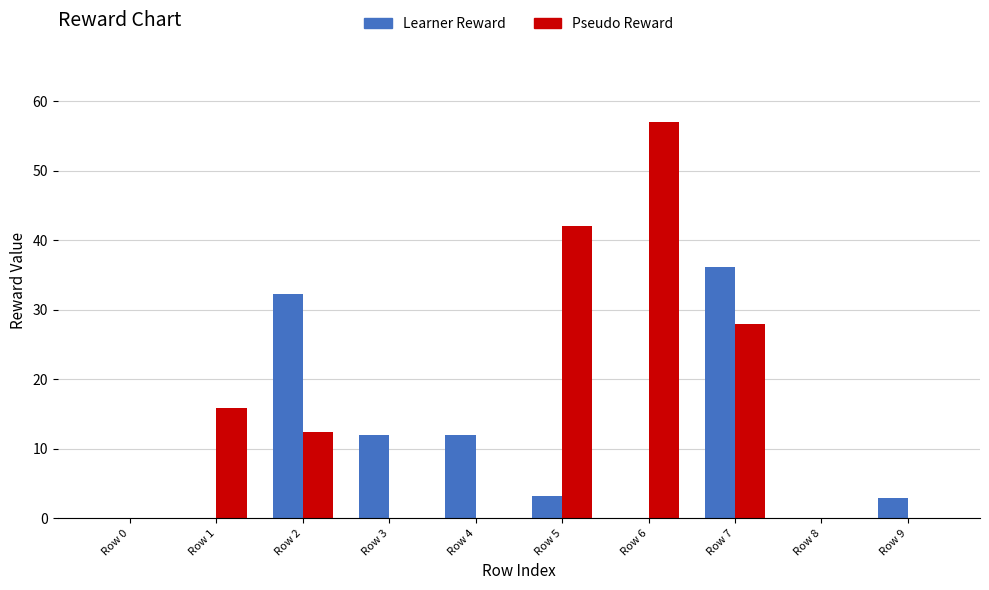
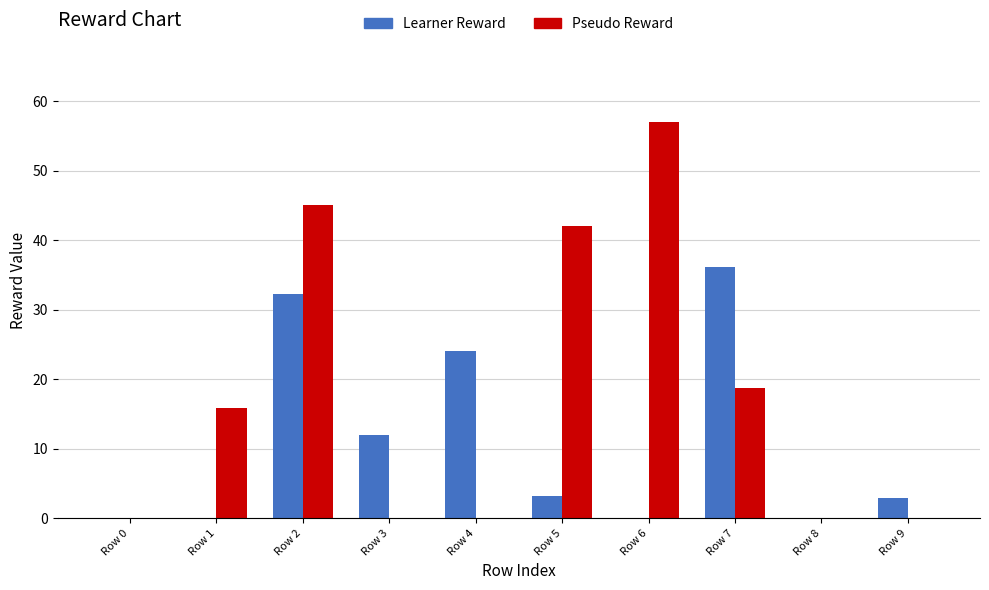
Pseudo Reward, Row 2: 12 -> 45
Learner Reward, Row 4: 12 -> 24
Pseudo Reward, Row 7: 28 -> 19
